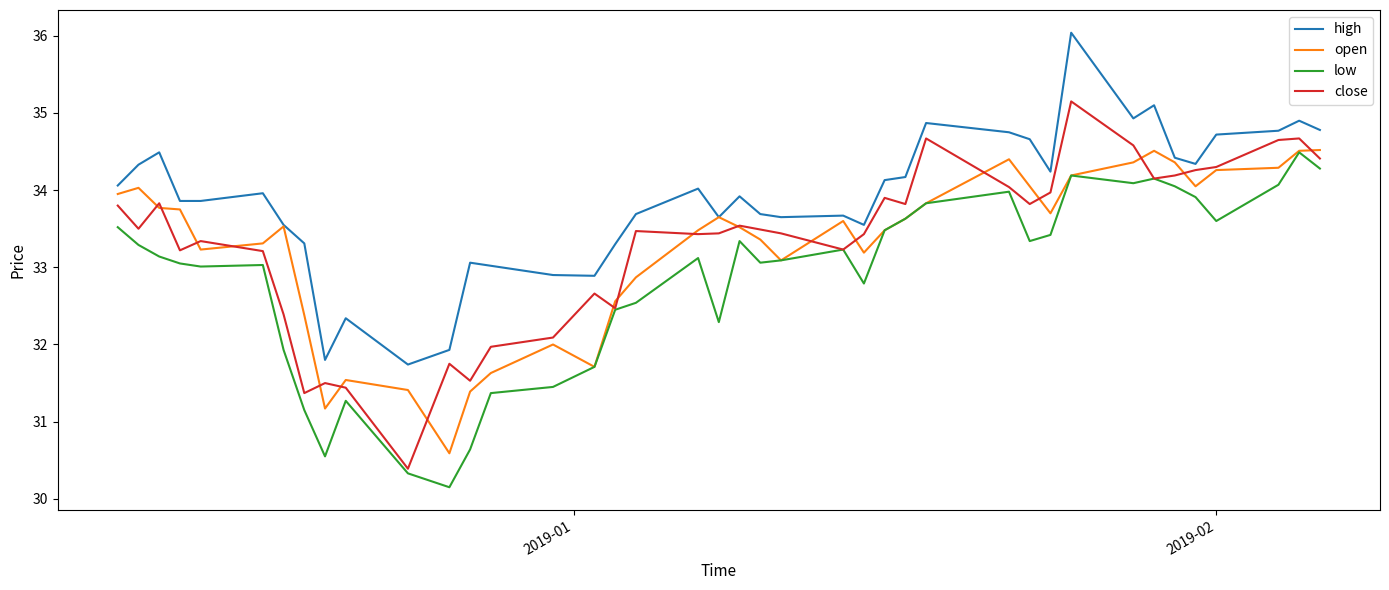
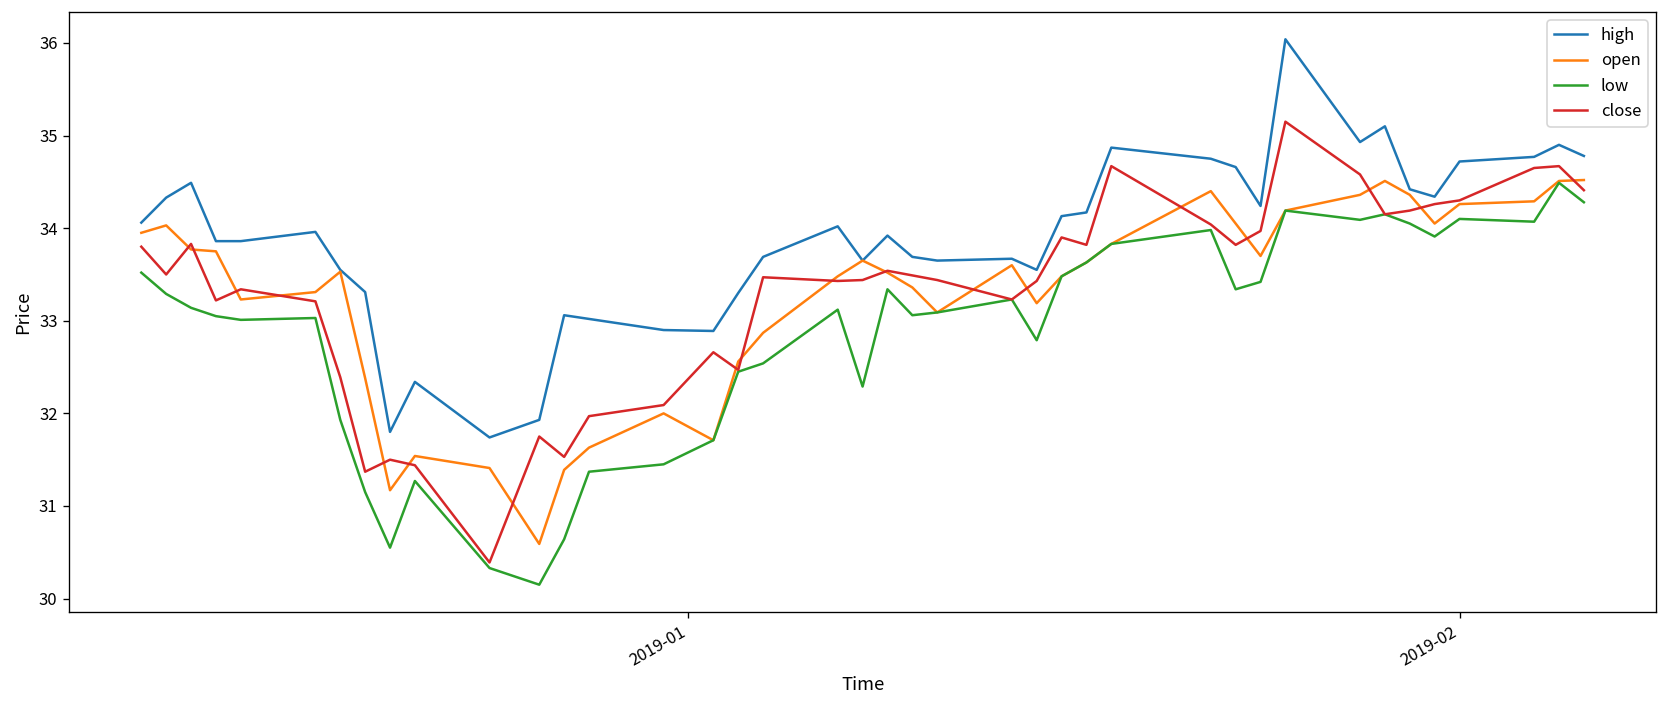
low, 2019-02: 33.6 -> 34.1
